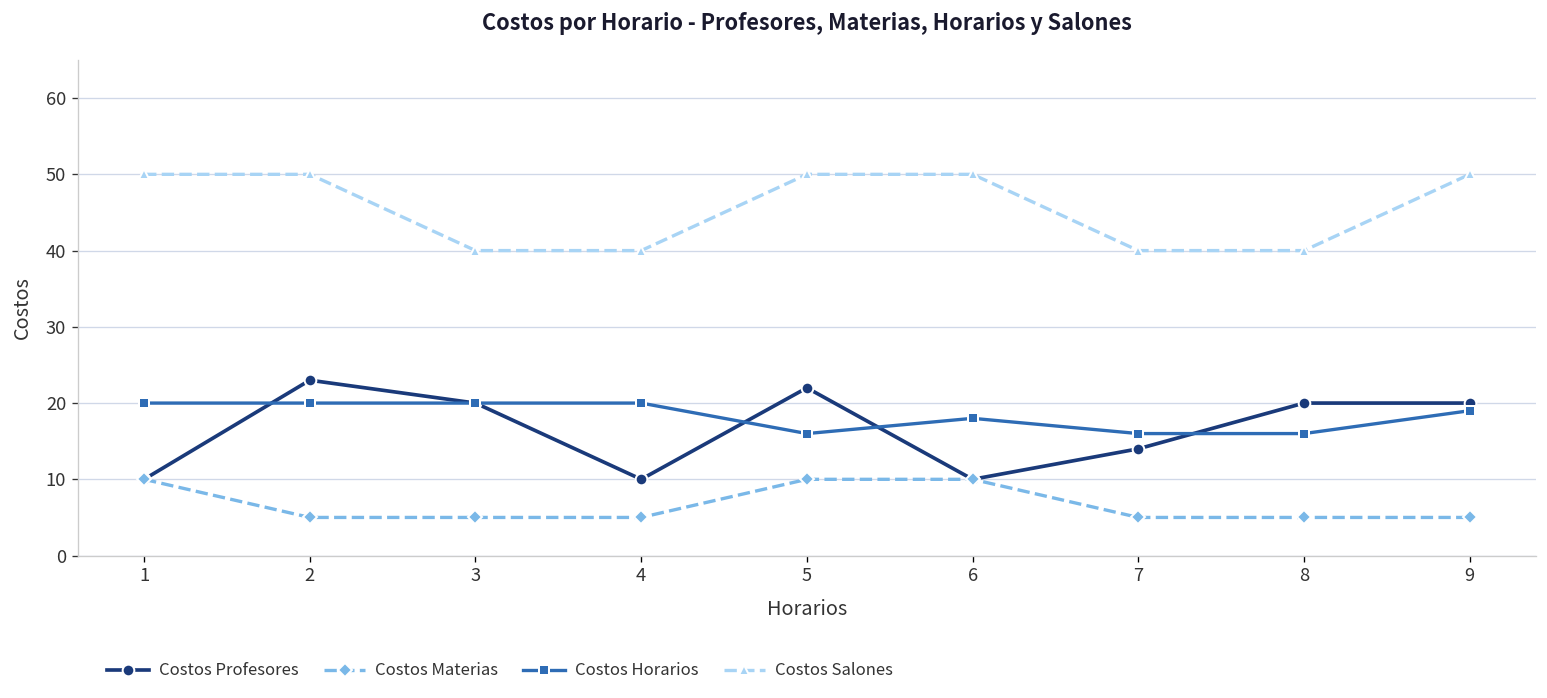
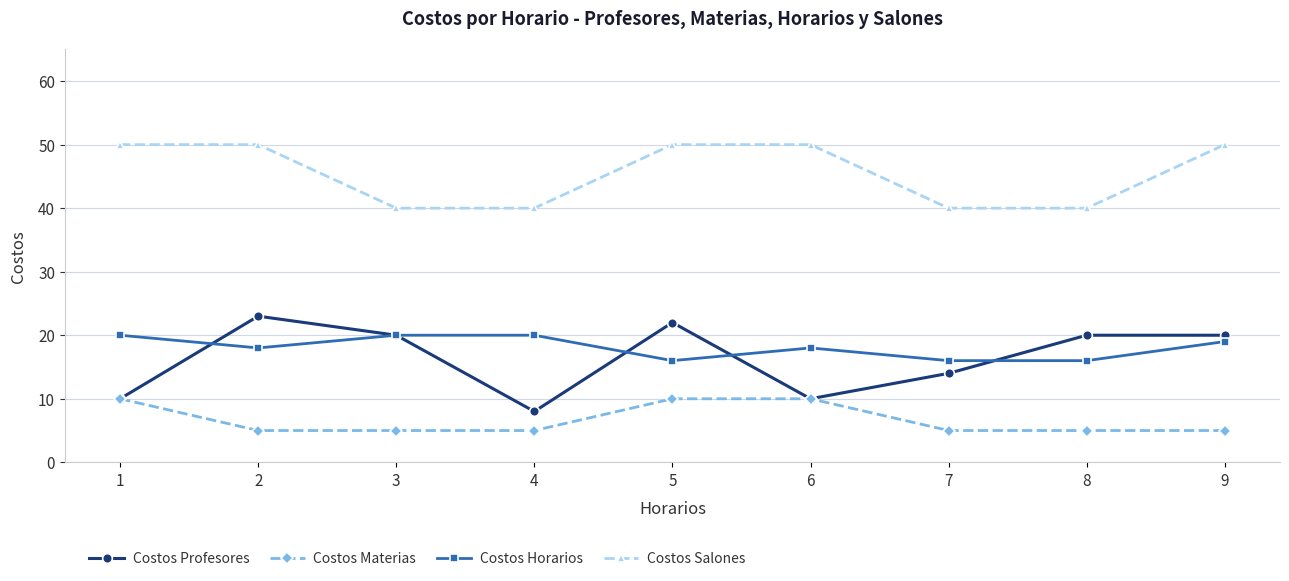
Costos Horarios, 2: 20 -> 18
Costos Profesores, 4: 10 -> 8
